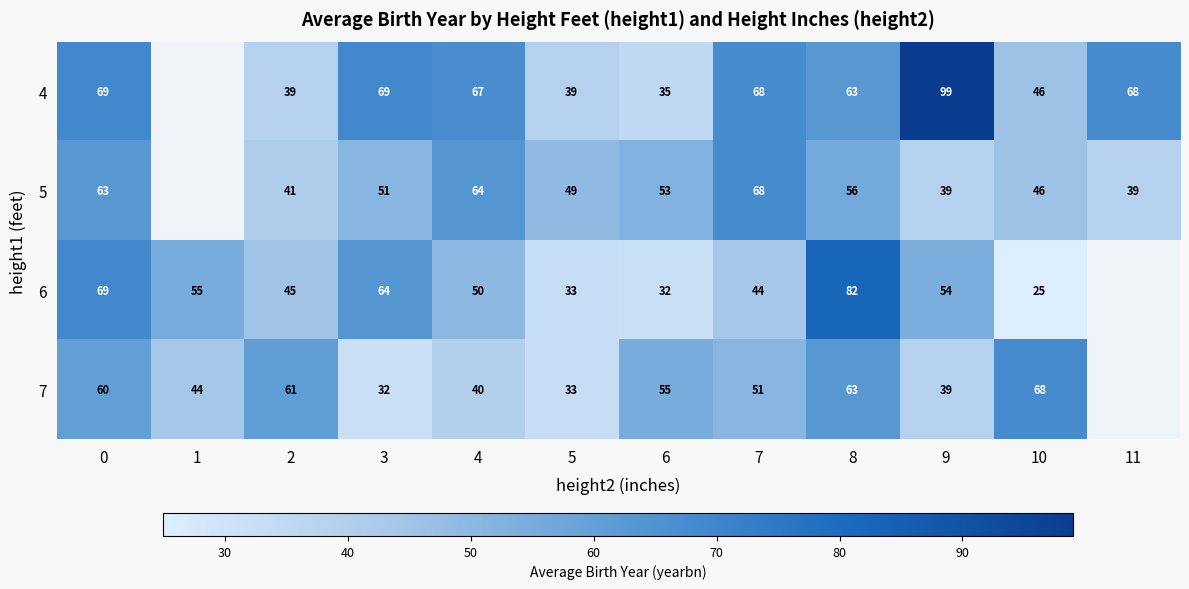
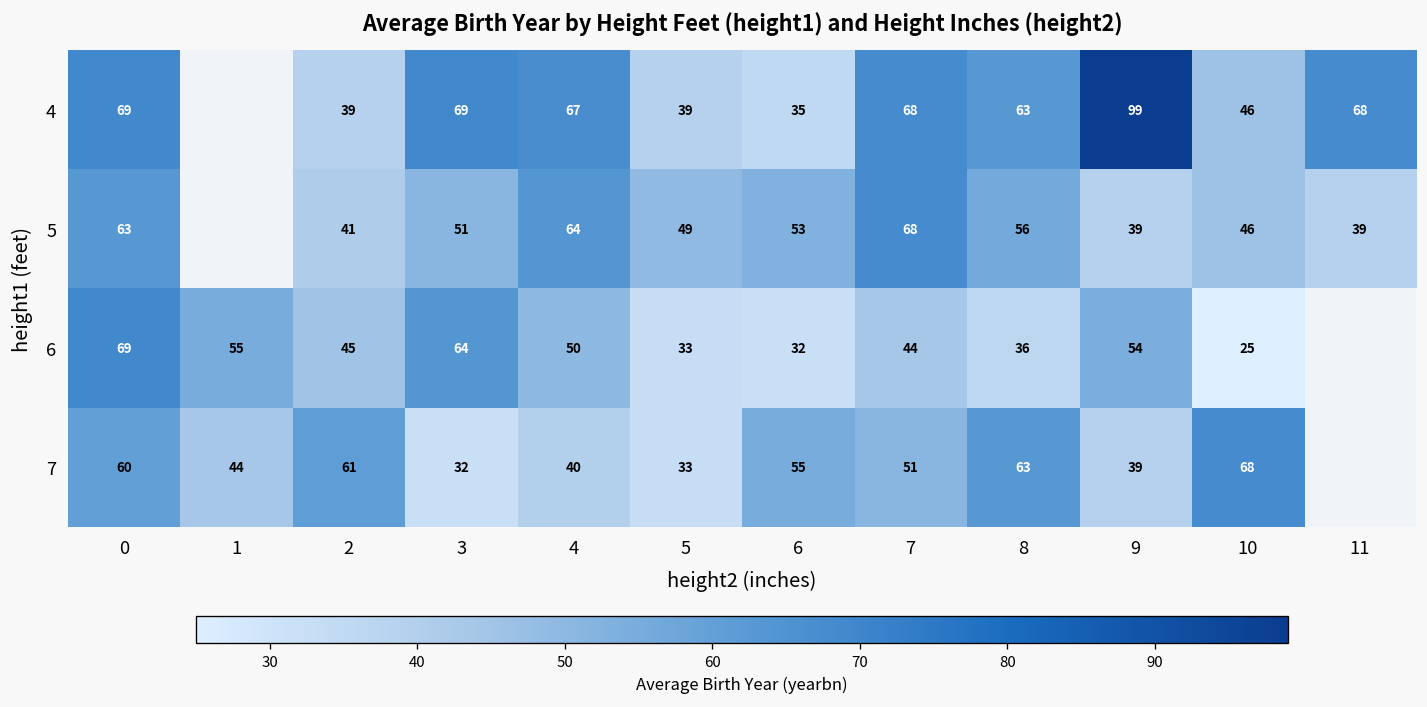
6, 8: 82 -> 36
